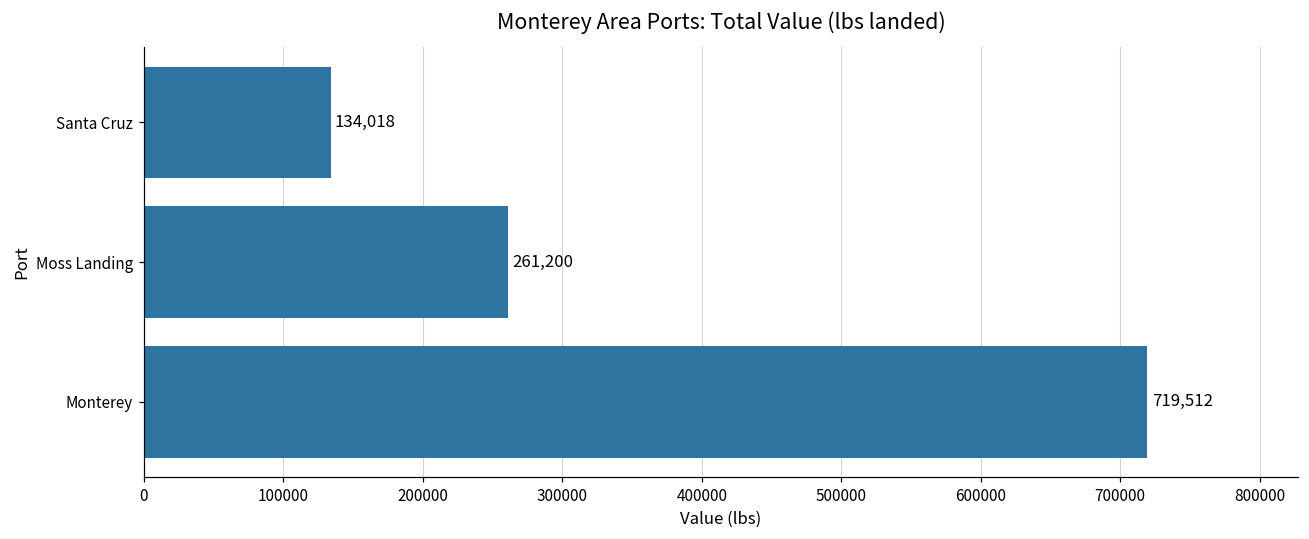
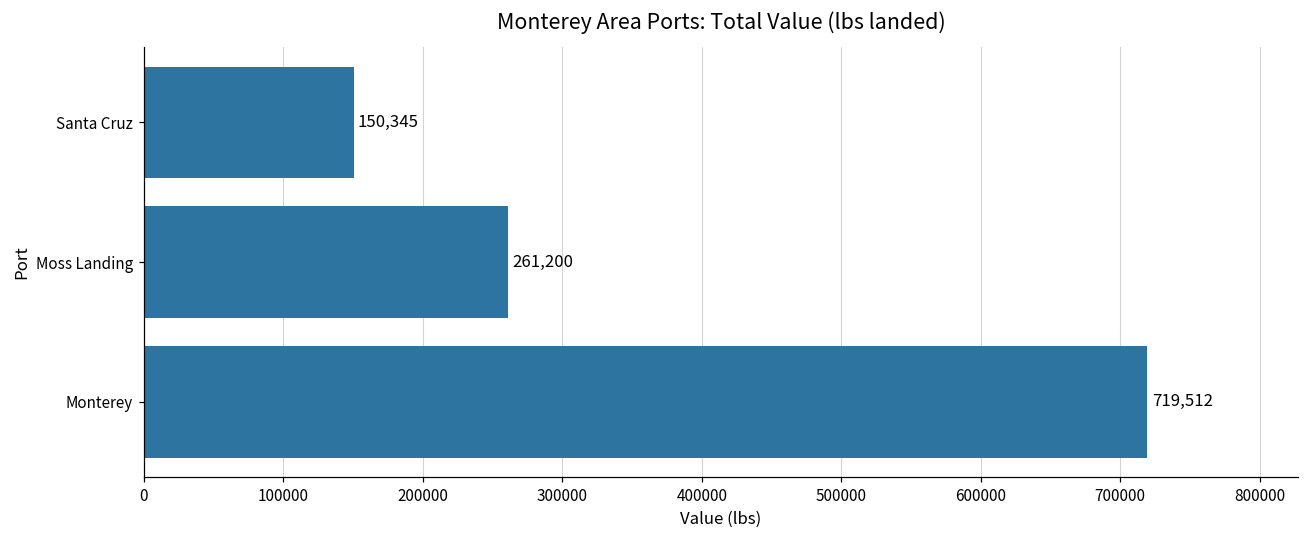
Santa Cruz: 134,018 -> 150,345
